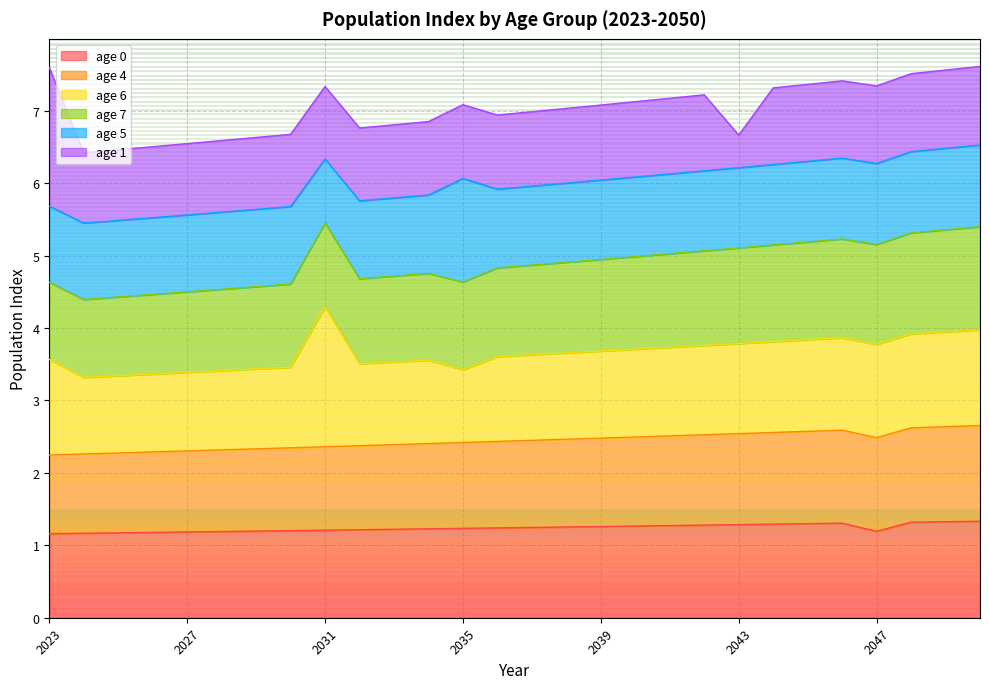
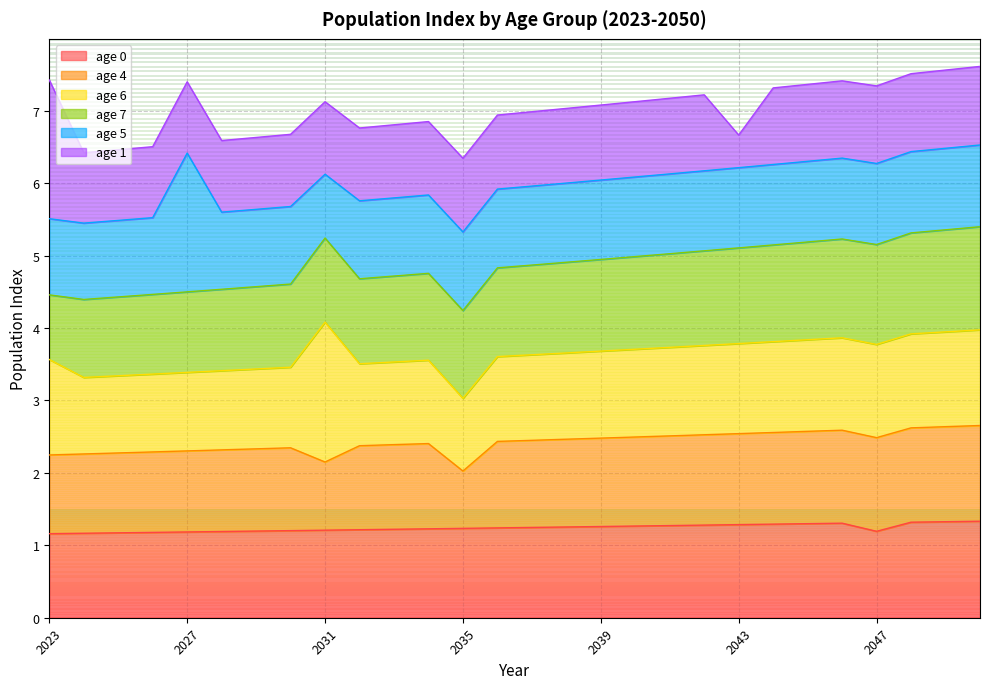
age 7, 2023: 1.1 -> 0.9
age 5, 2027: 1.1 -> 1.9
age 4, 2031: 1.2 -> 0.9
age 4, 2035: 1.2 -> 0.8
age 5, 2035: 1.4 -> 1.1
